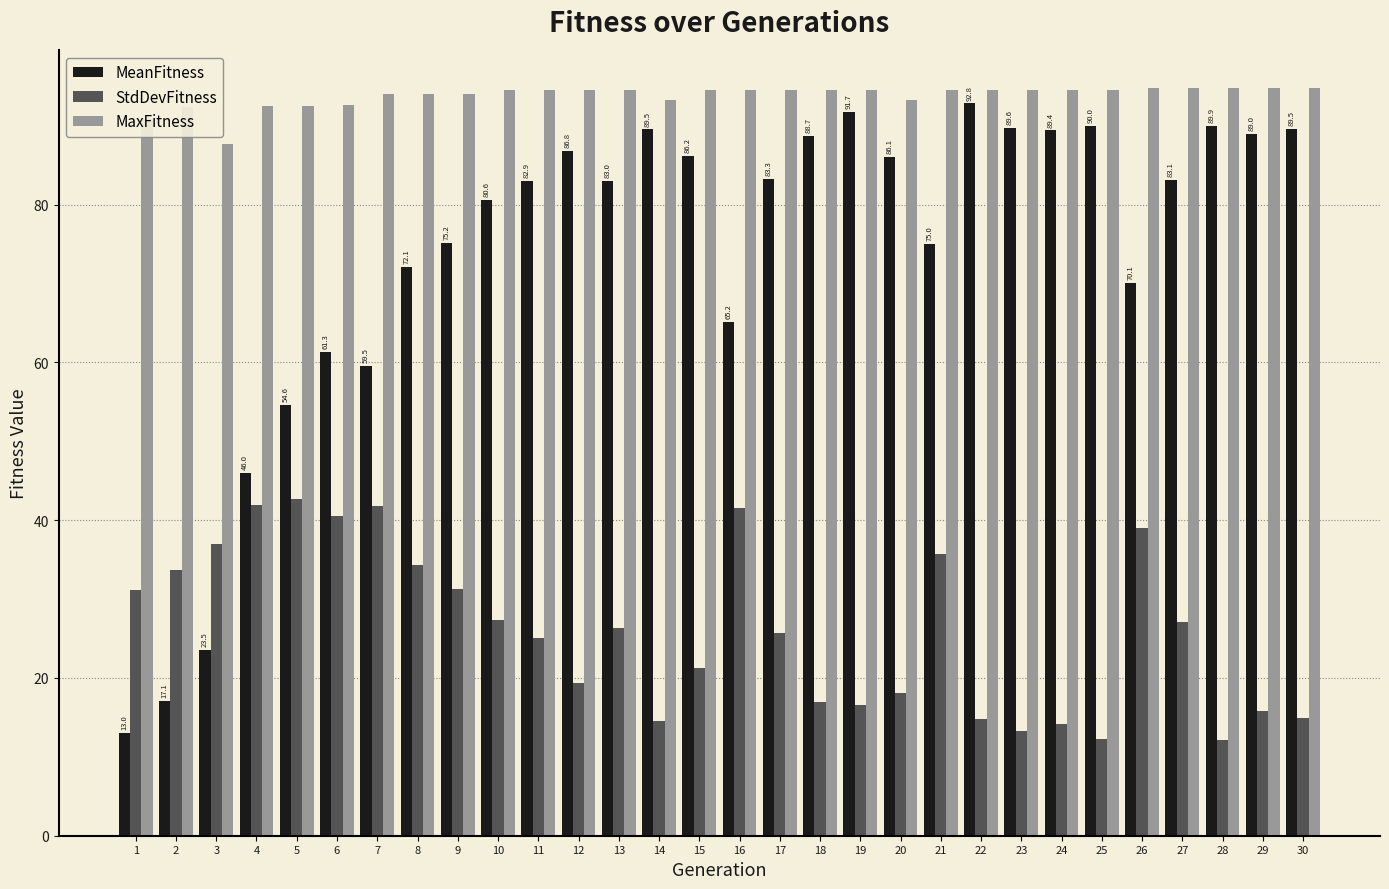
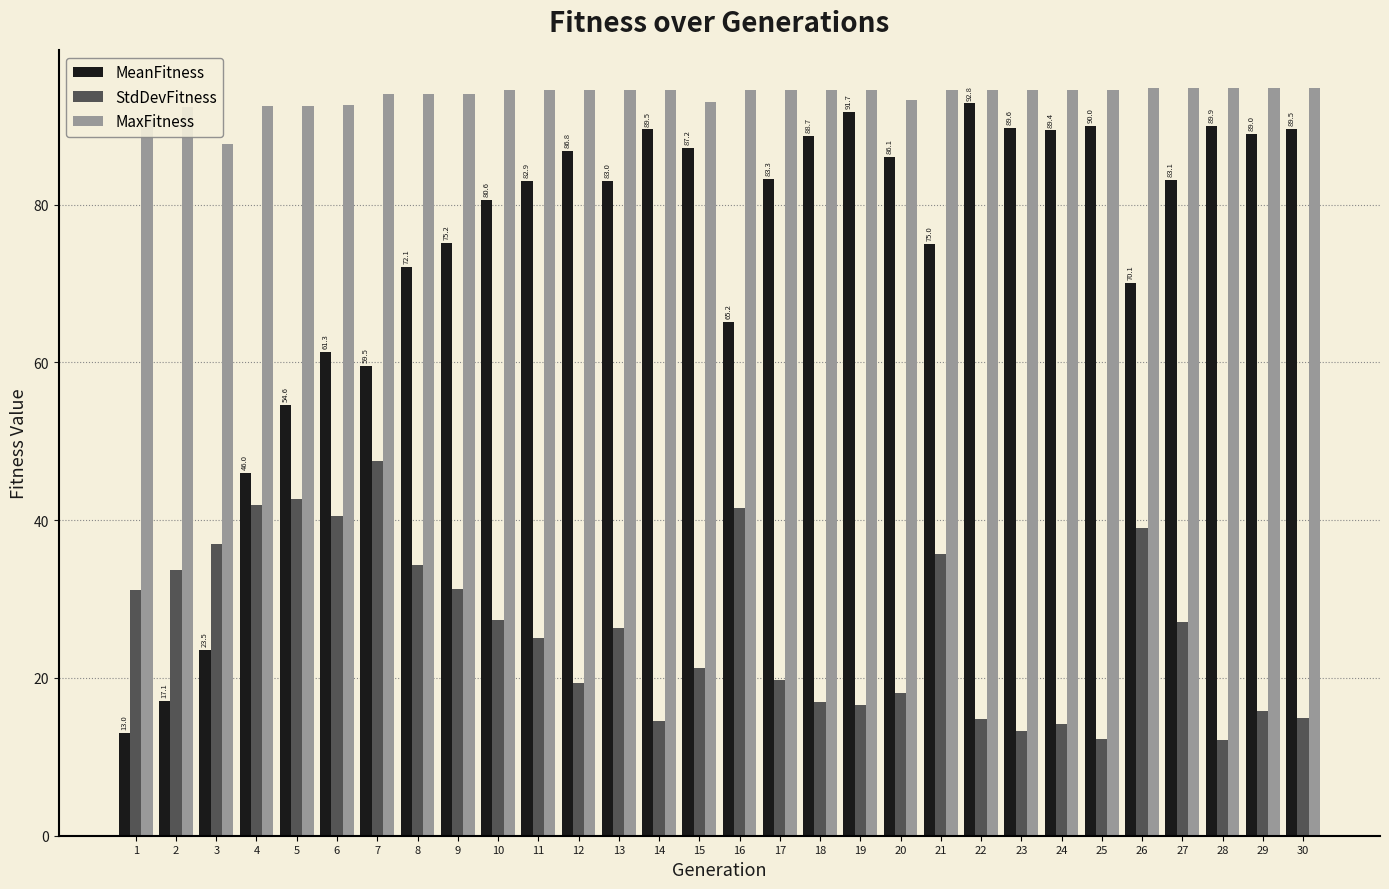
StdDevFitness, 7: 42 -> 48
MaxFitness, 14: 93 -> 94
MeanFitness, 15: 86.2 -> 87.2
MaxFitness, 15: 94 -> 93
StdDevFitness, 17: 26 -> 20
